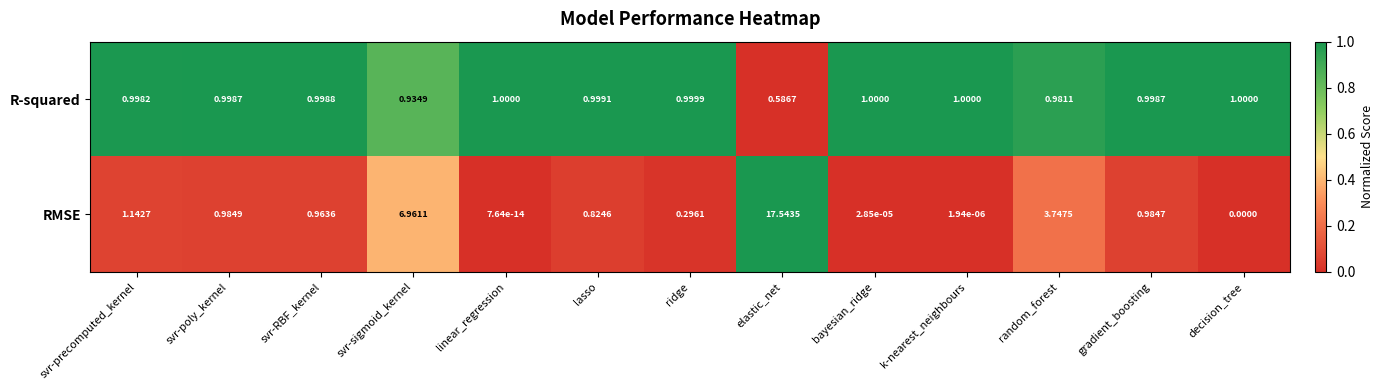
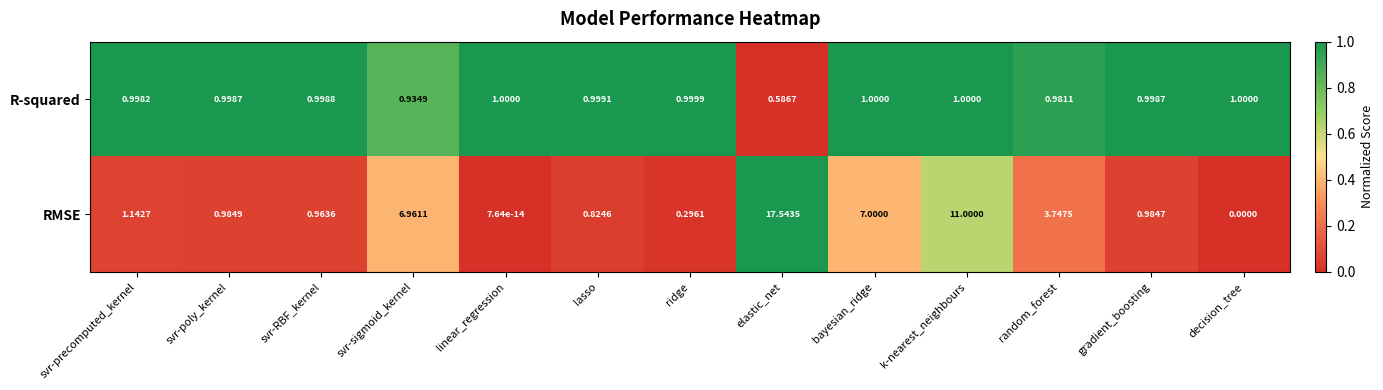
RMSE, bayesian_ridge: 2.85e-05 -> 7.0000
RMSE, k-nearest_neighbours: 1.94e-06 -> 11.0000
